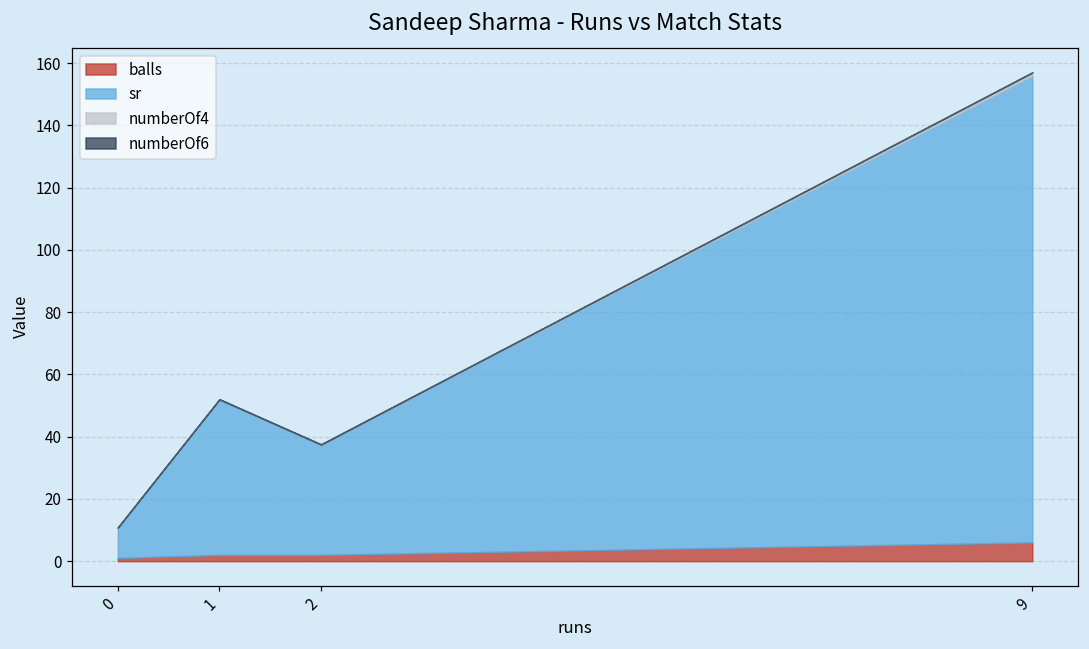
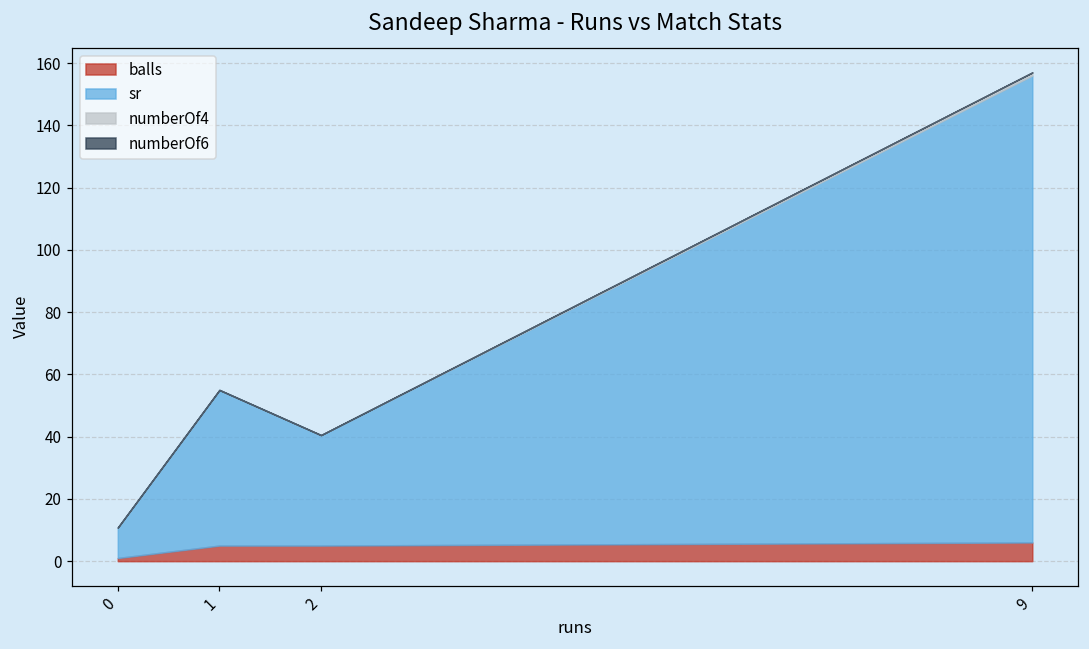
balls, 1: 2 -> 5
balls, 2: 2 -> 5
